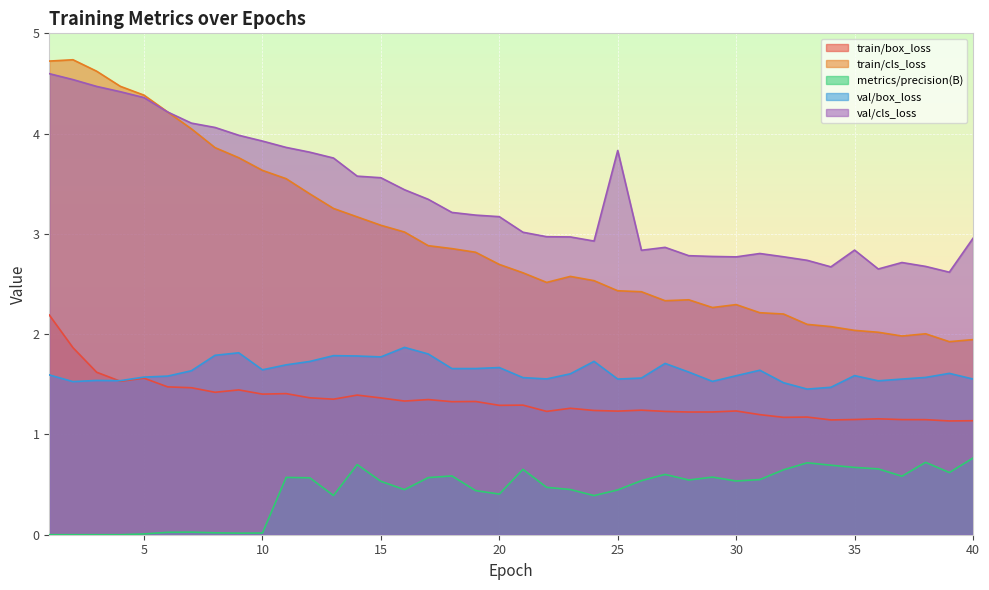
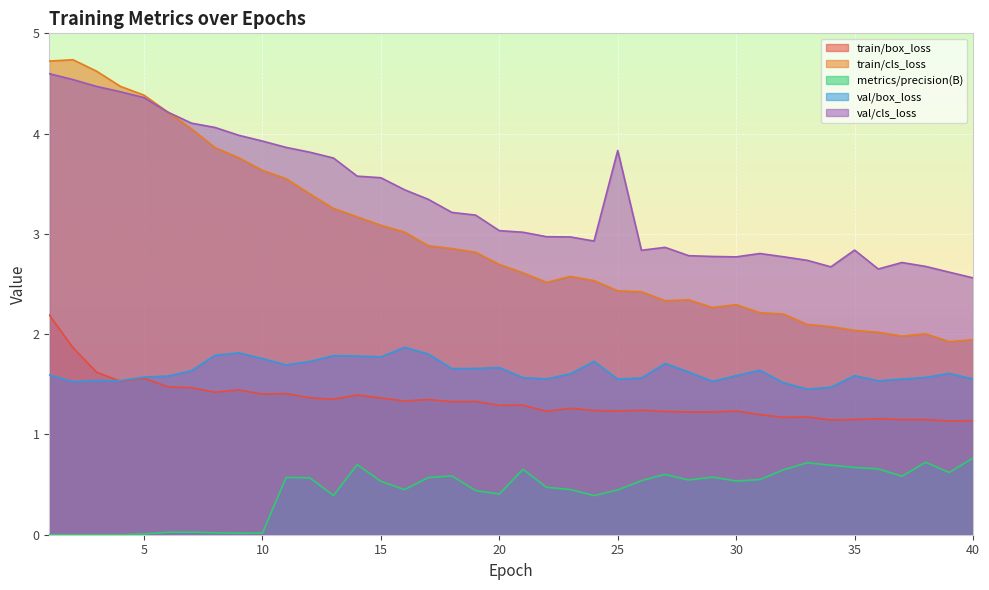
val/box_loss, 10: 1.64 -> 1.76
val/cls_loss, 20: 3.17 -> 3.03
val/cls_loss, 40: 2.96 -> 2.56
